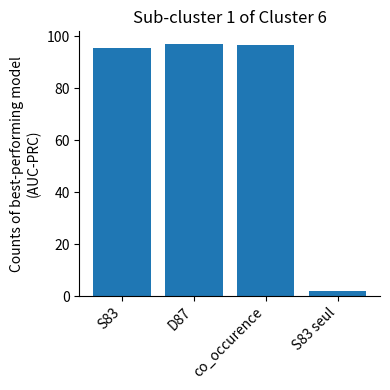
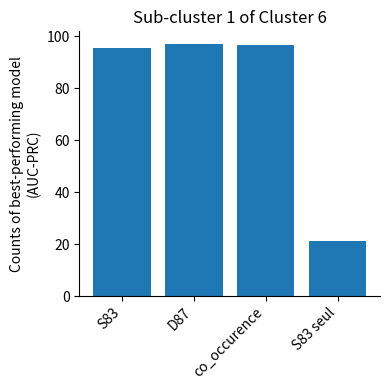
S83 seul: 2 -> 21
